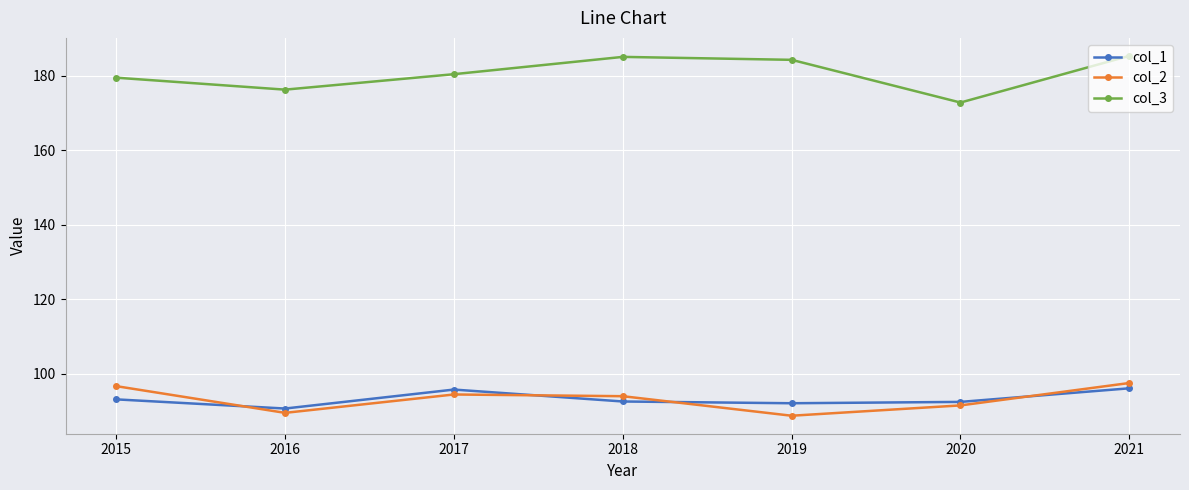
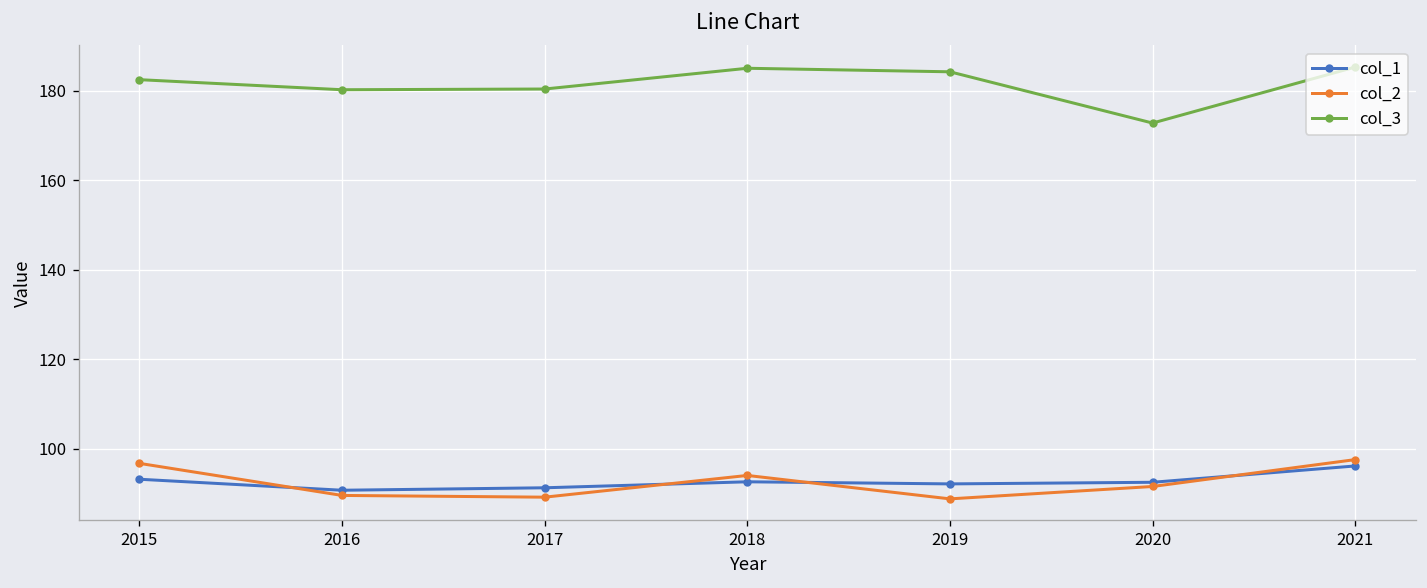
col_3, 2015: 179 -> 183
col_3, 2016: 176 -> 180
col_1, 2017: 96 -> 91
col_2, 2017: 94 -> 89
